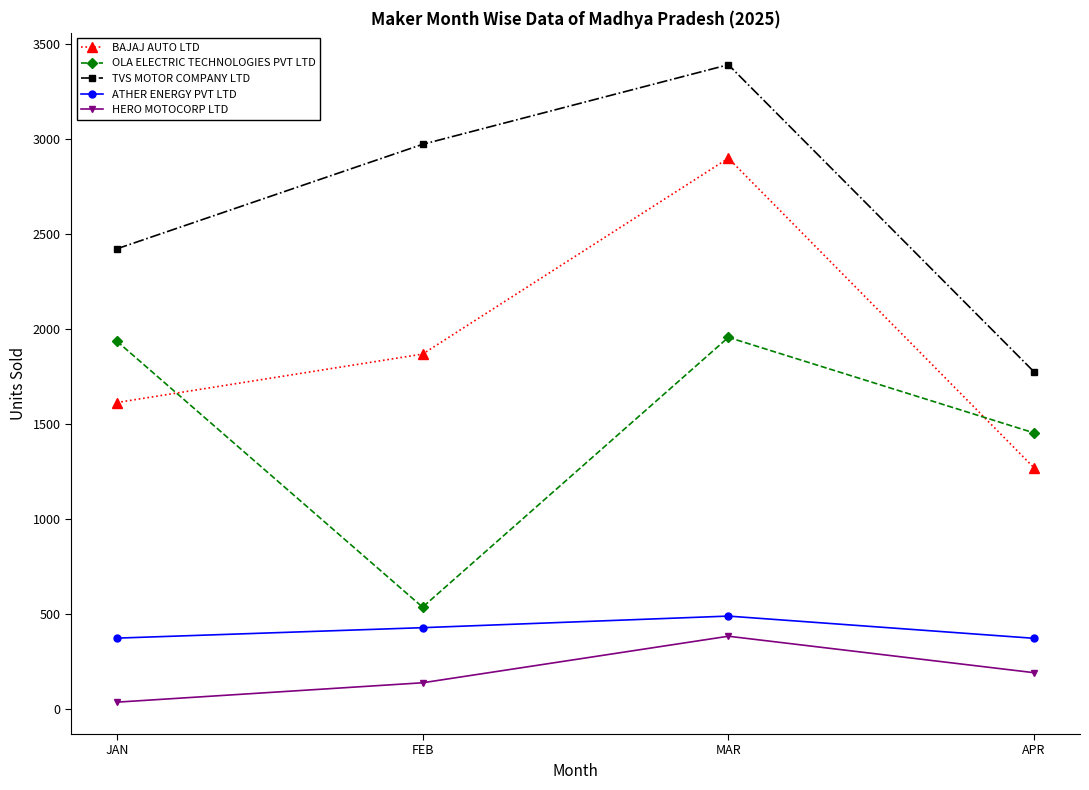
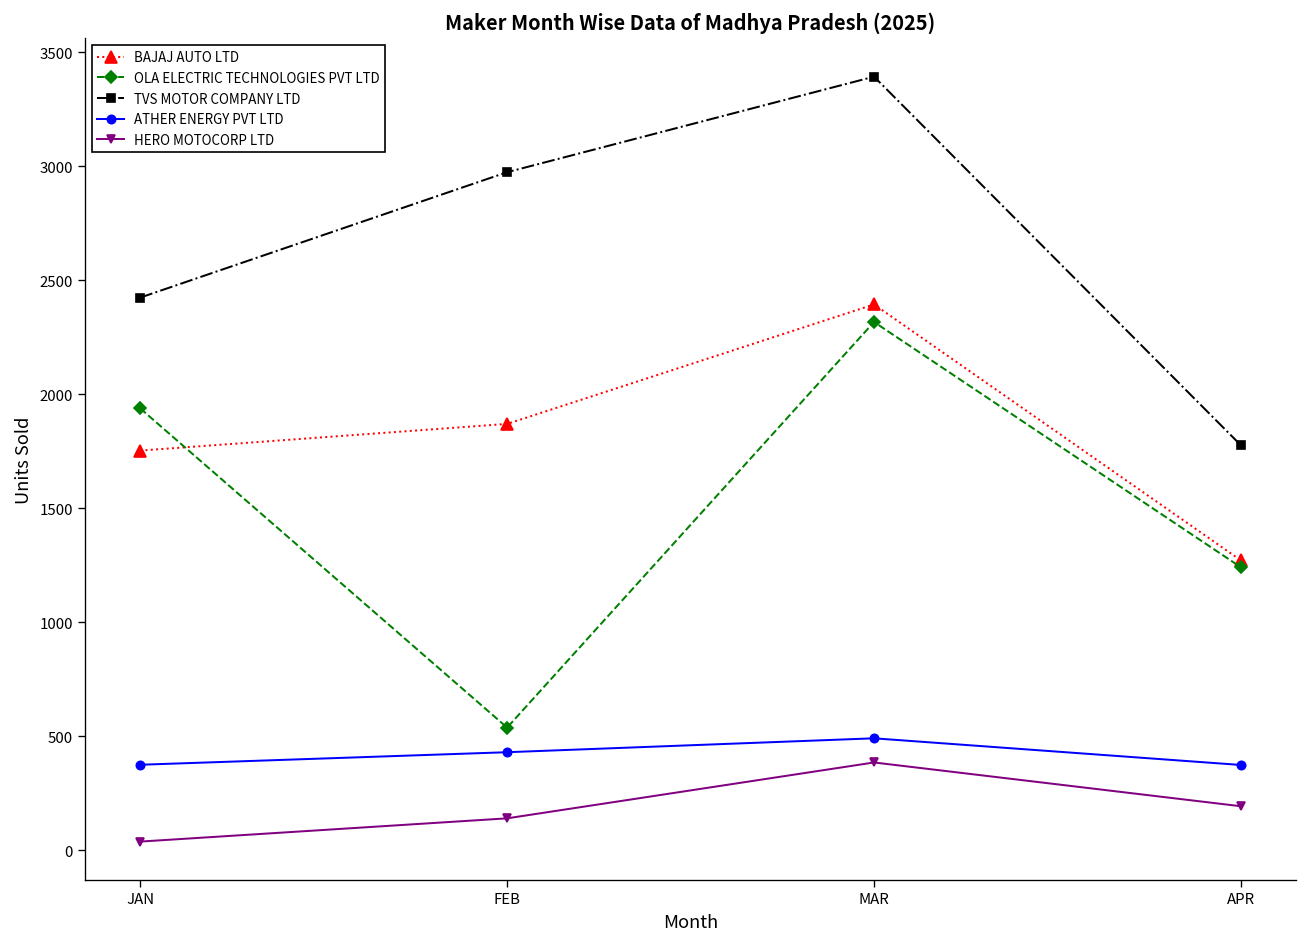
BAJAJ AUTO LTD, JAN: 1620 -> 1750
BAJAJ AUTO LTD, MAR: 2900 -> 2390
OLA ELECTRIC TECHNOLOGIES PVT LTD, MAR: 1960 -> 2320
OLA ELECTRIC TECHNOLOGIES PVT LTD, APR: 1460 -> 1240
